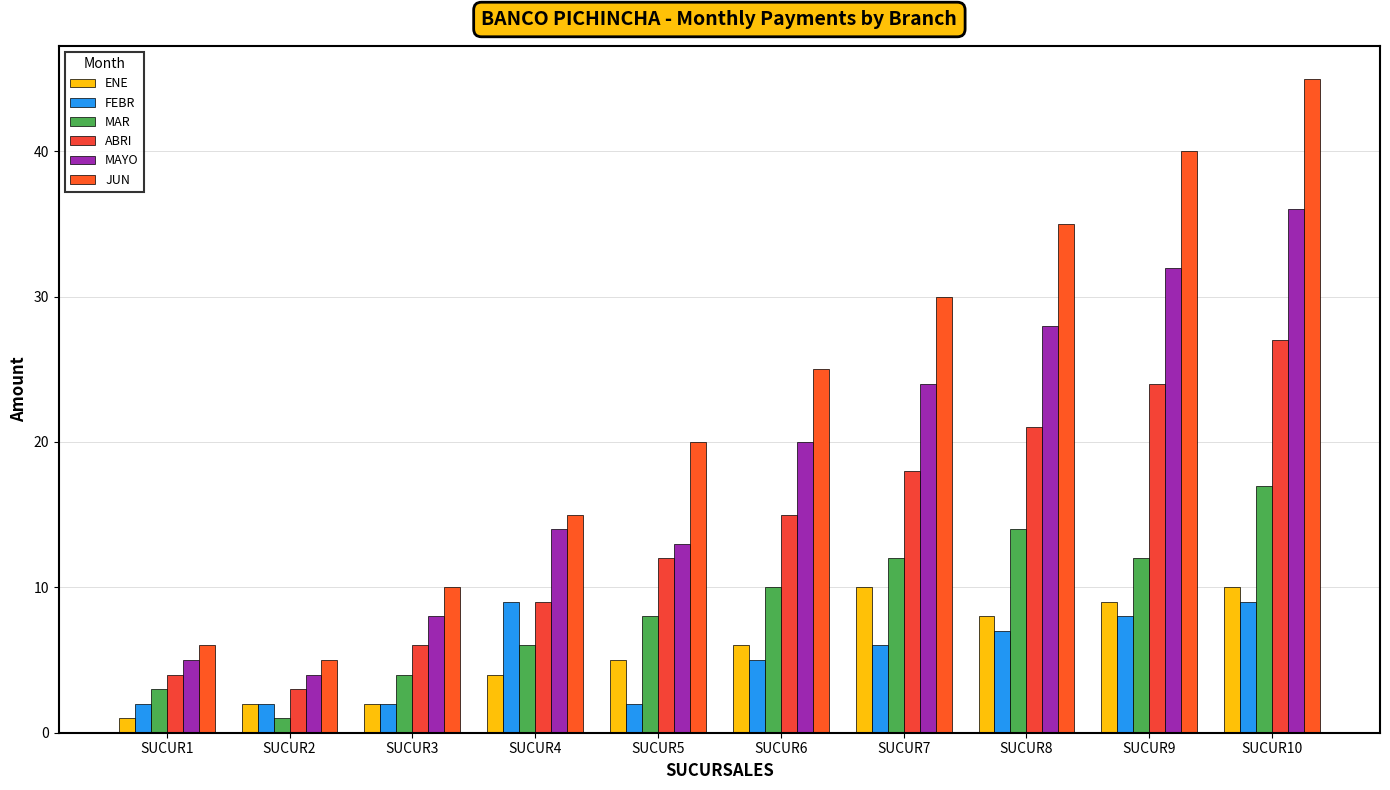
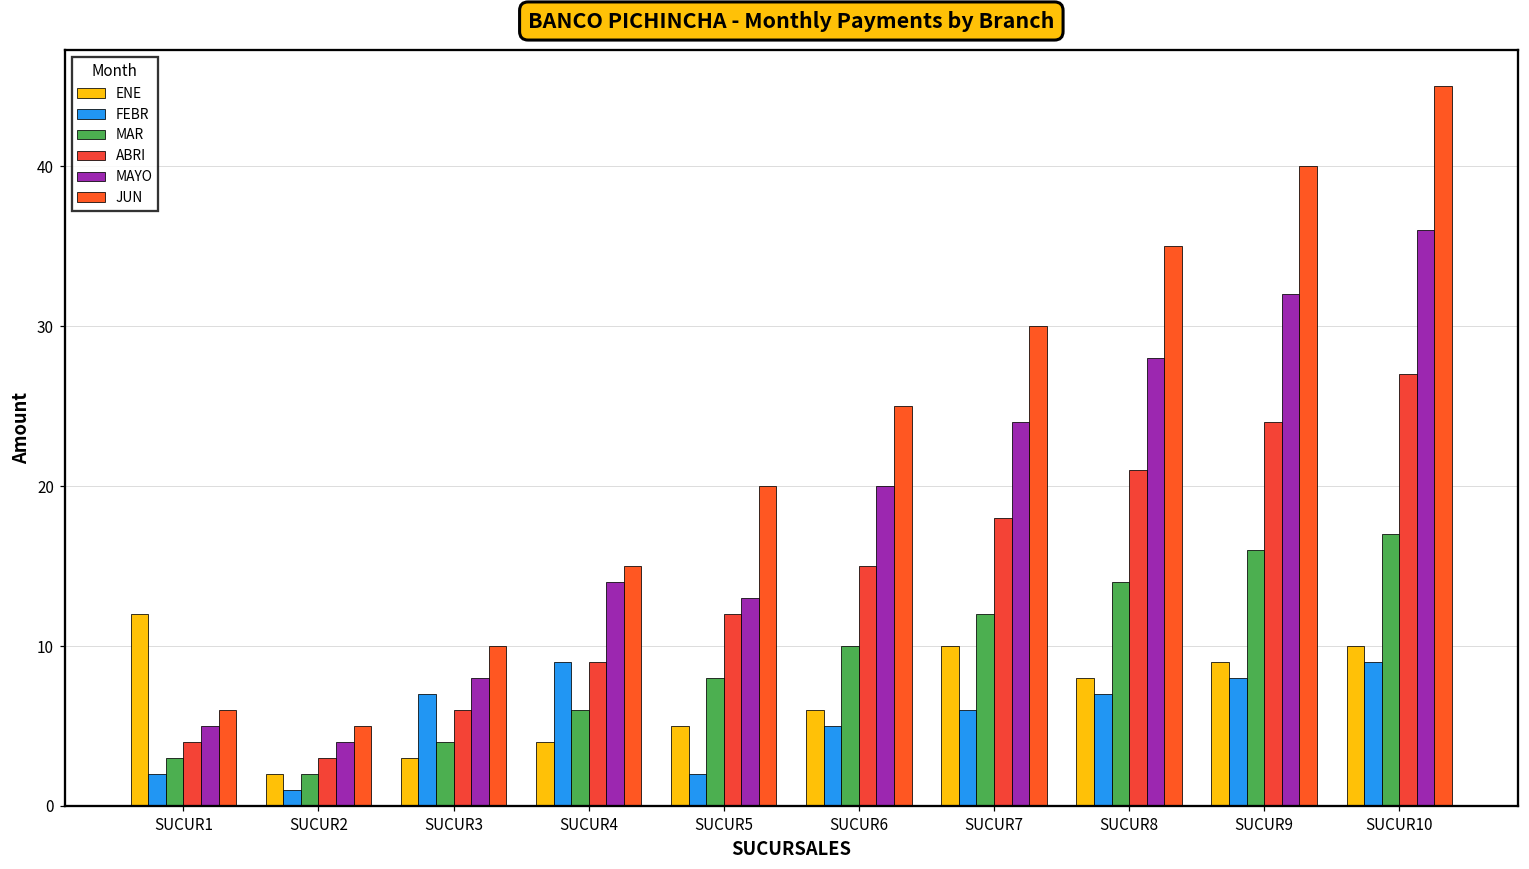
ENE, SUCUR1: 1 -> 12
FEBR, SUCUR2: 2 -> 1
MAR, SUCUR2: 1 -> 2
ENE, SUCUR3: 2 -> 3
FEBR, SUCUR3: 2 -> 7
MAR, SUCUR9: 12 -> 16
